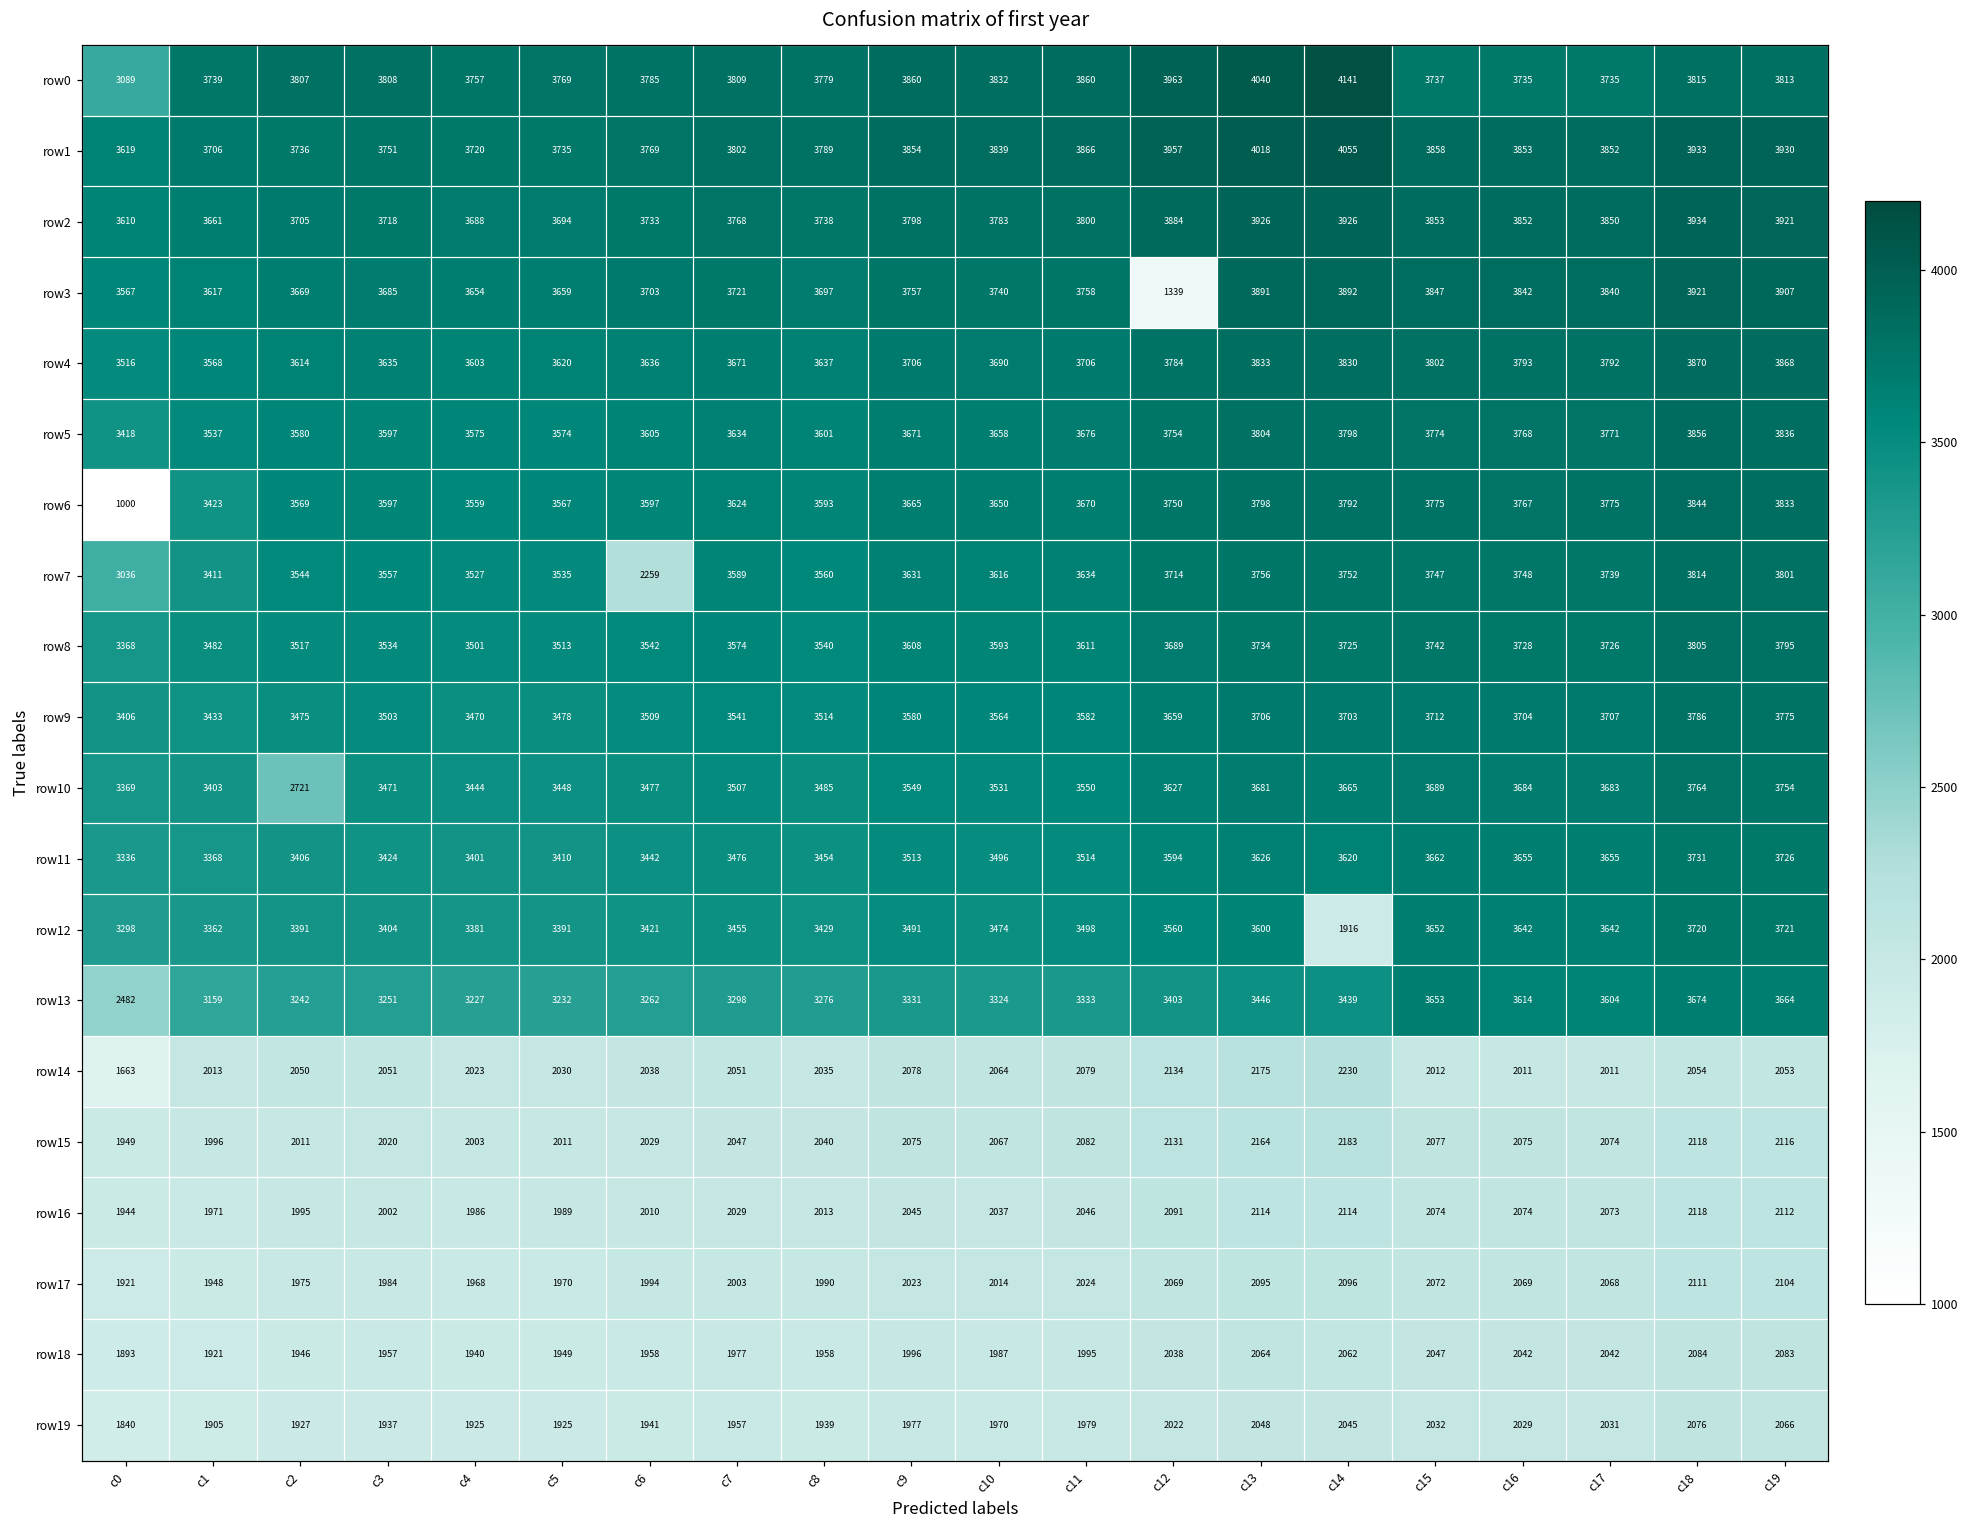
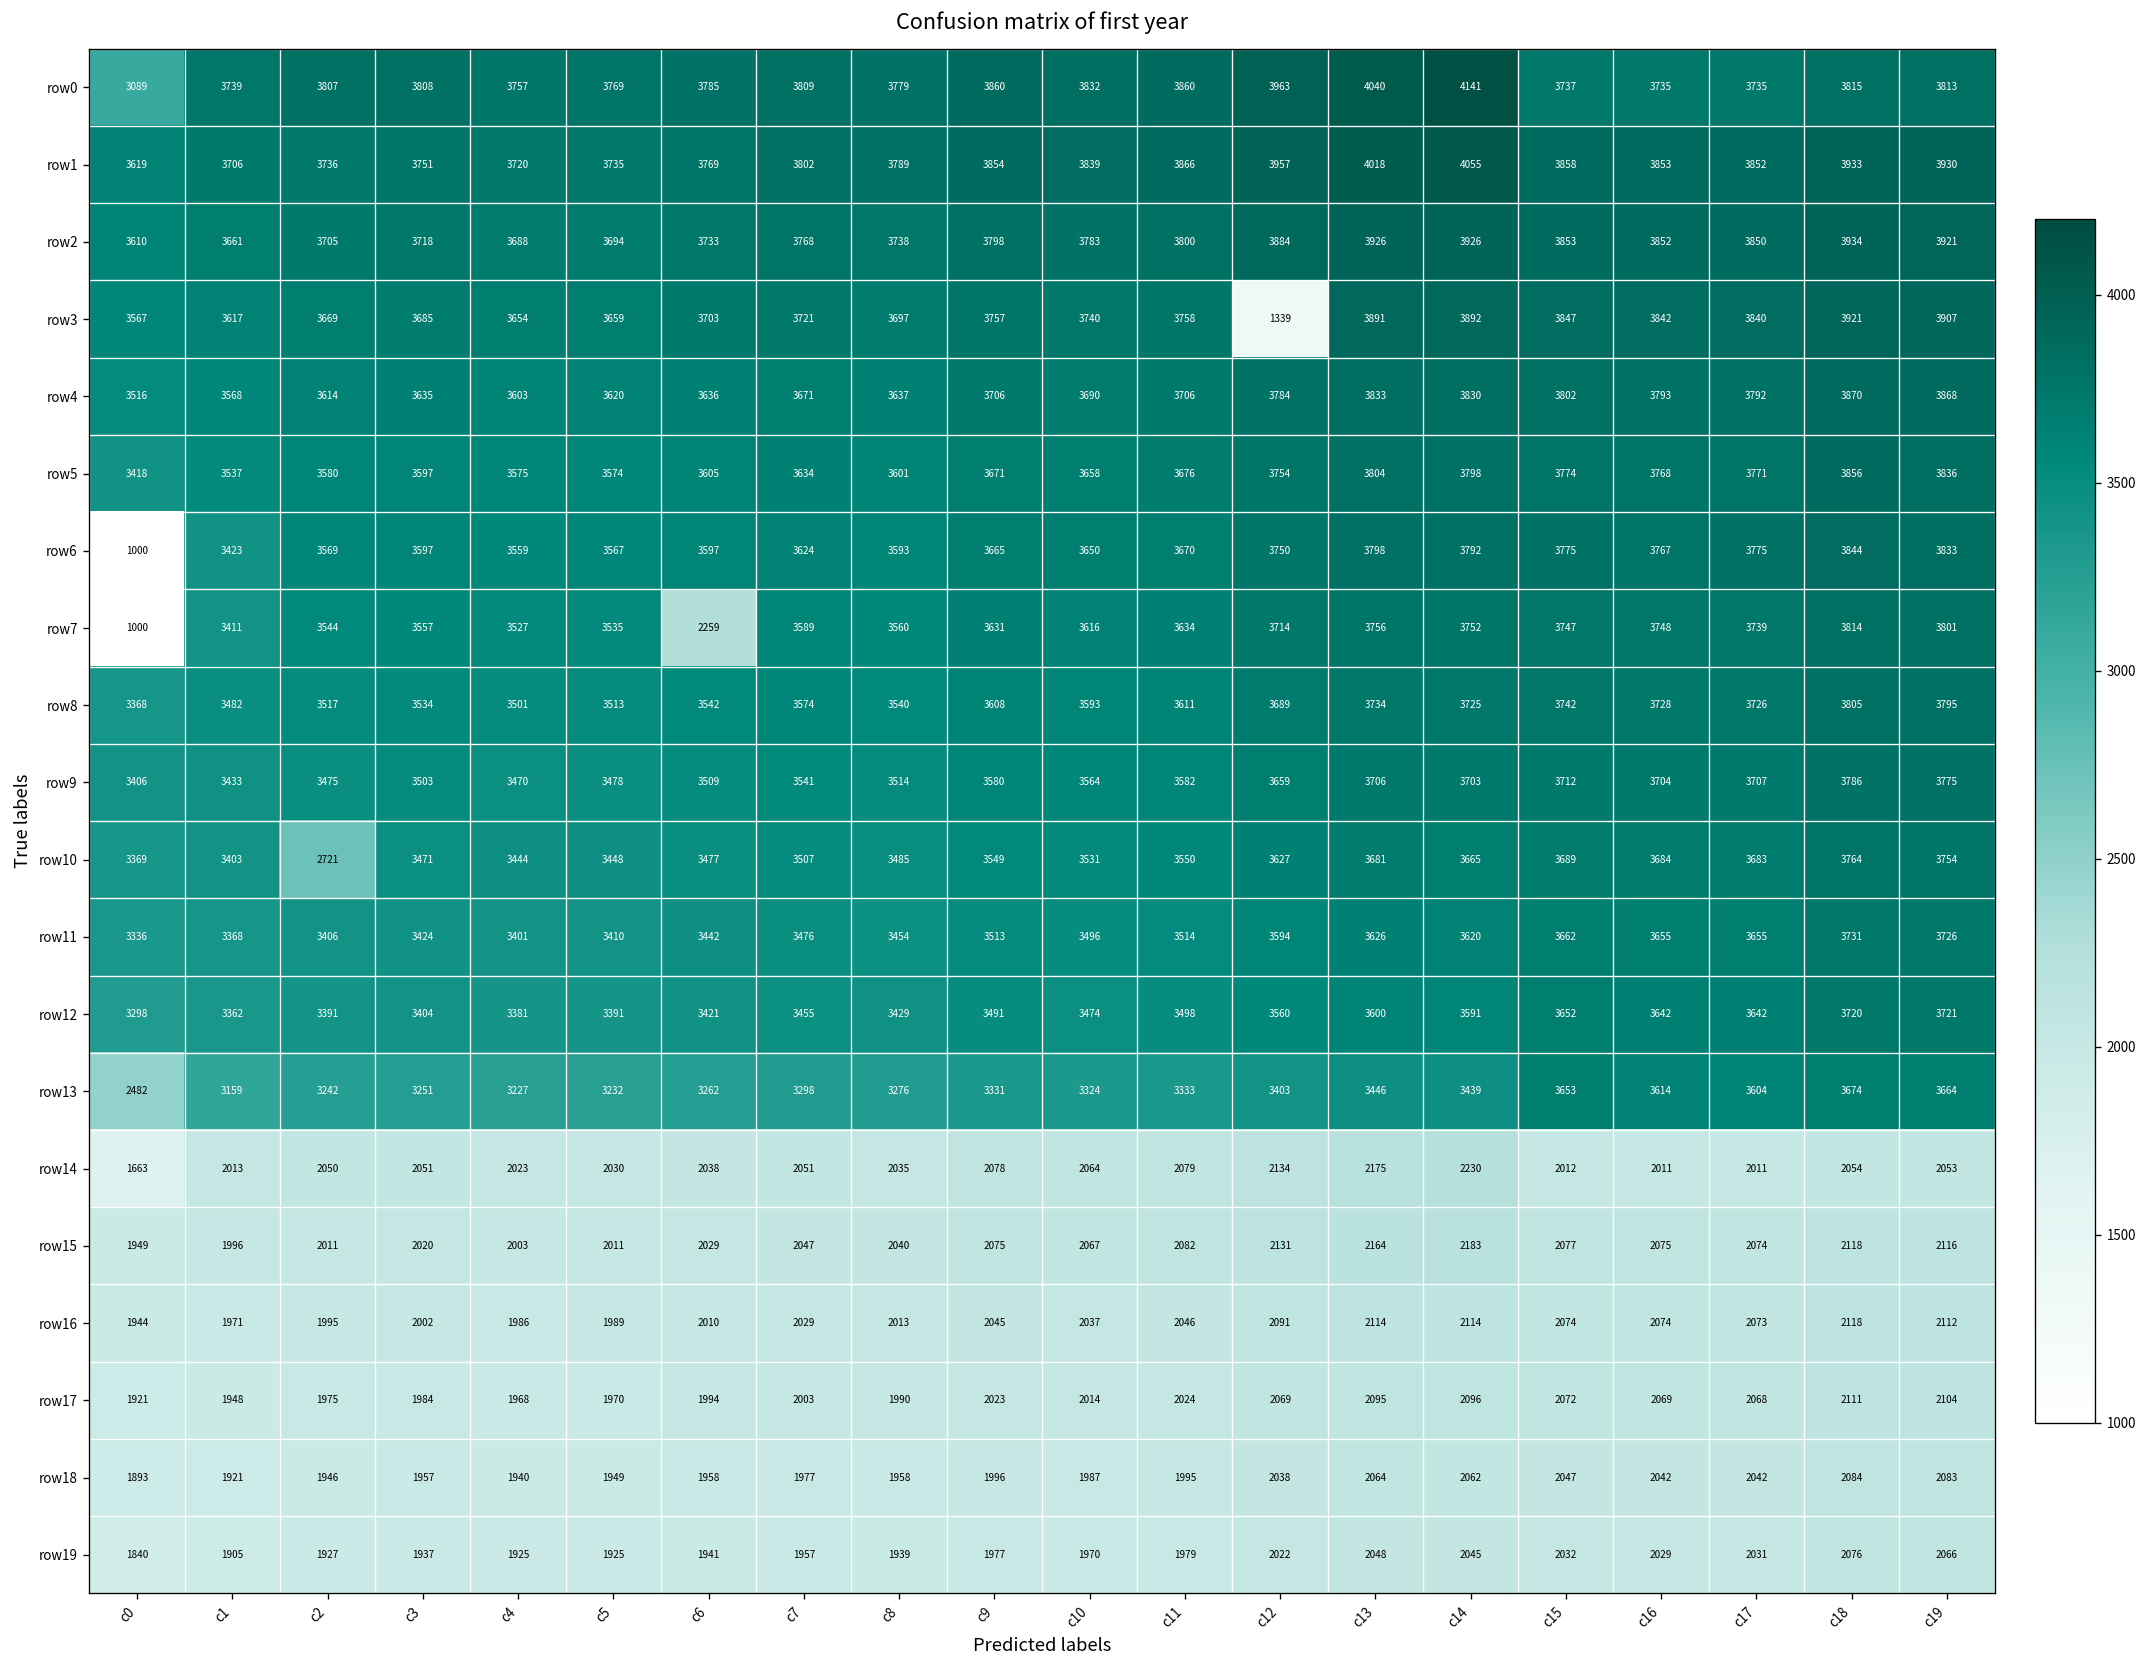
row7, c0: 3036 -> 1000
row12, c14: 1916 -> 3591
